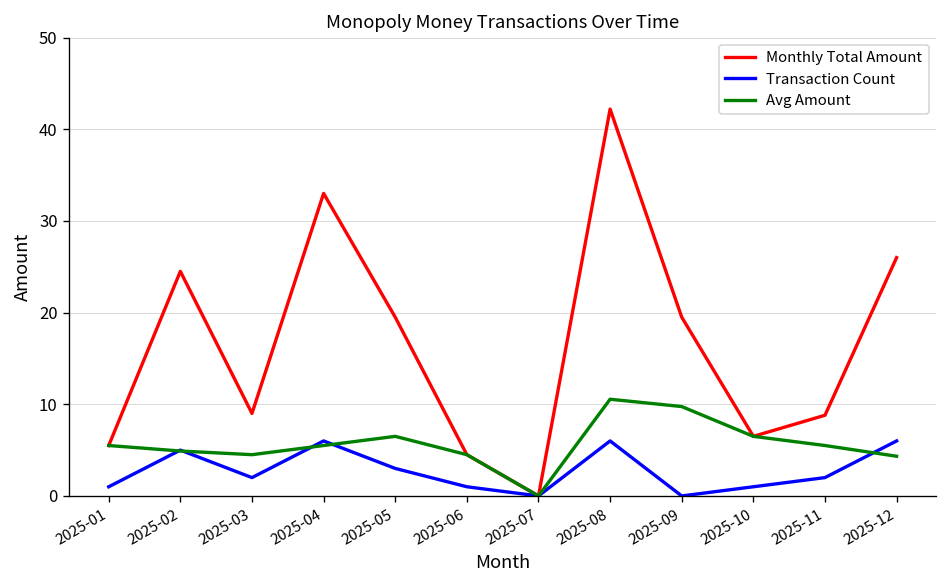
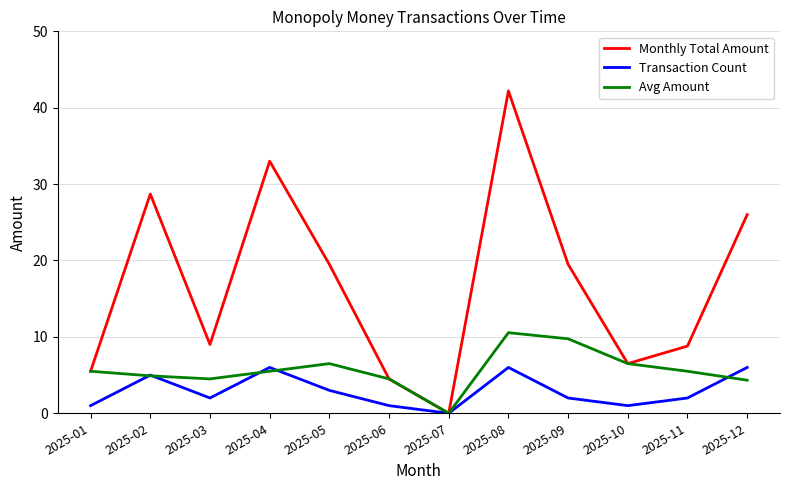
Monthly Total Amount, 2025-02: 25 -> 29
Transaction Count, 2025-09: 0 -> 2
